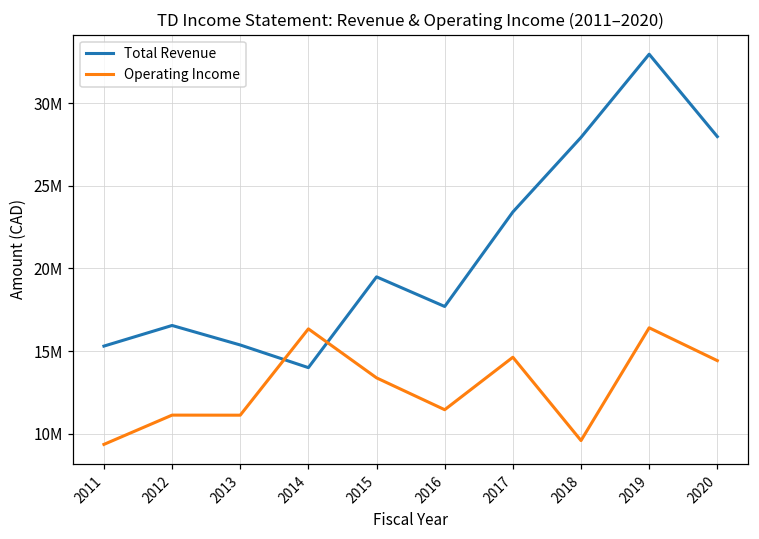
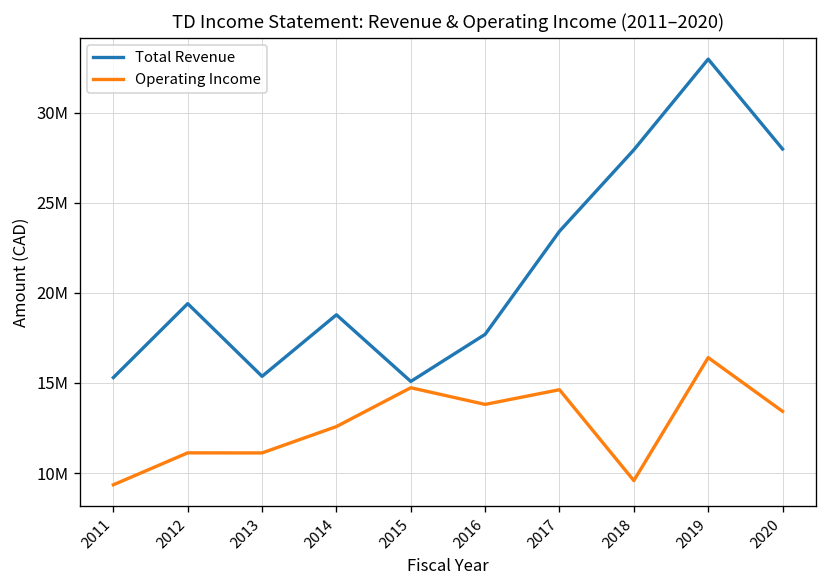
Total Revenue, 2012: 16500000 -> 19400000
Total Revenue, 2014: 14000000 -> 18800000
Operating Income, 2014: 16300000 -> 12600000
Total Revenue, 2015: 19500000 -> 15100000
Operating Income, 2015: 13400000 -> 14700000
Operating Income, 2016: 11400000 -> 13800000
Operating Income, 2020: 14400000 -> 13400000
